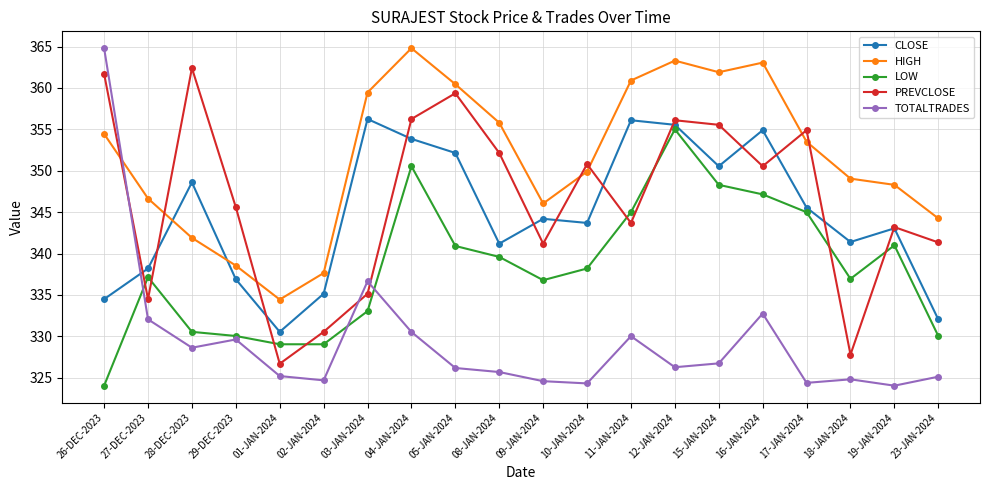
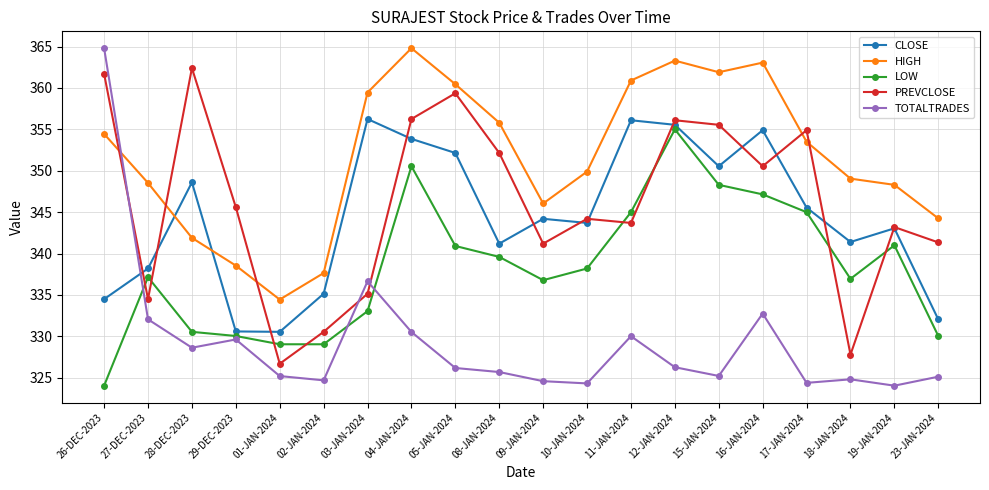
HIGH, 27-DEC-2023: 347 -> 349
CLOSE, 29-DEC-2023: 337 -> 331
PREVCLOSE, 10-JAN-2024: 351 -> 344
TOTALTRADES, 15-JAN-2024: 327 -> 325
